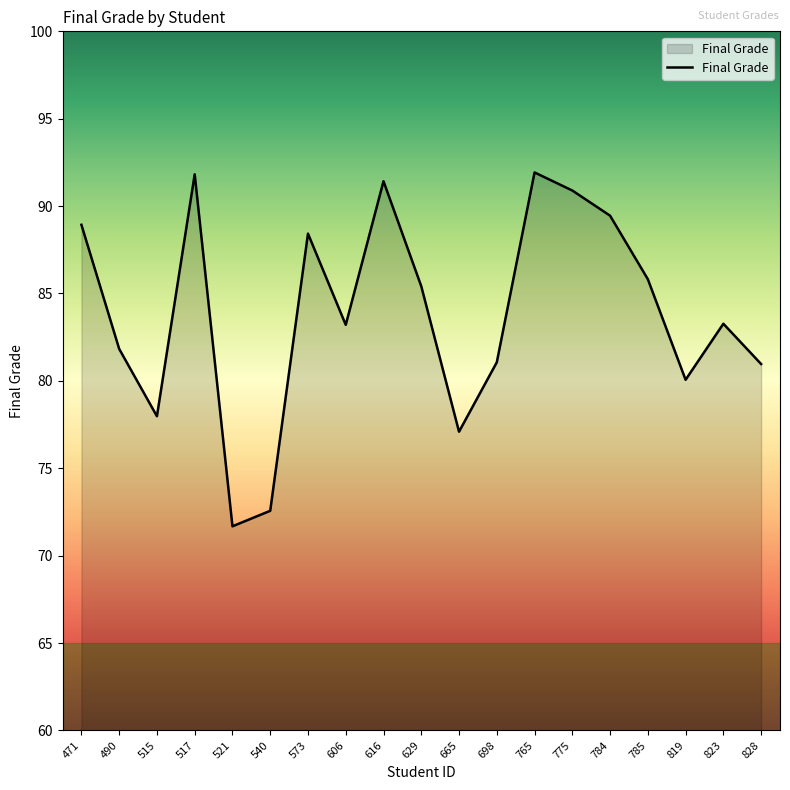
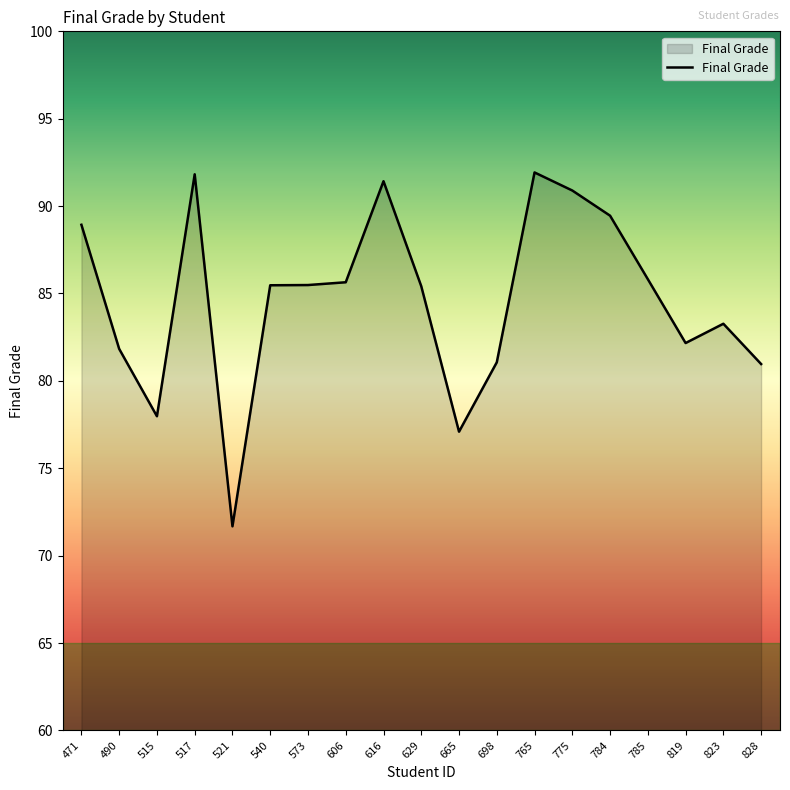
540: 72.6 -> 85.5
573: 88.4 -> 85.5
606: 83.2 -> 85.6
819: 80.1 -> 82.2
